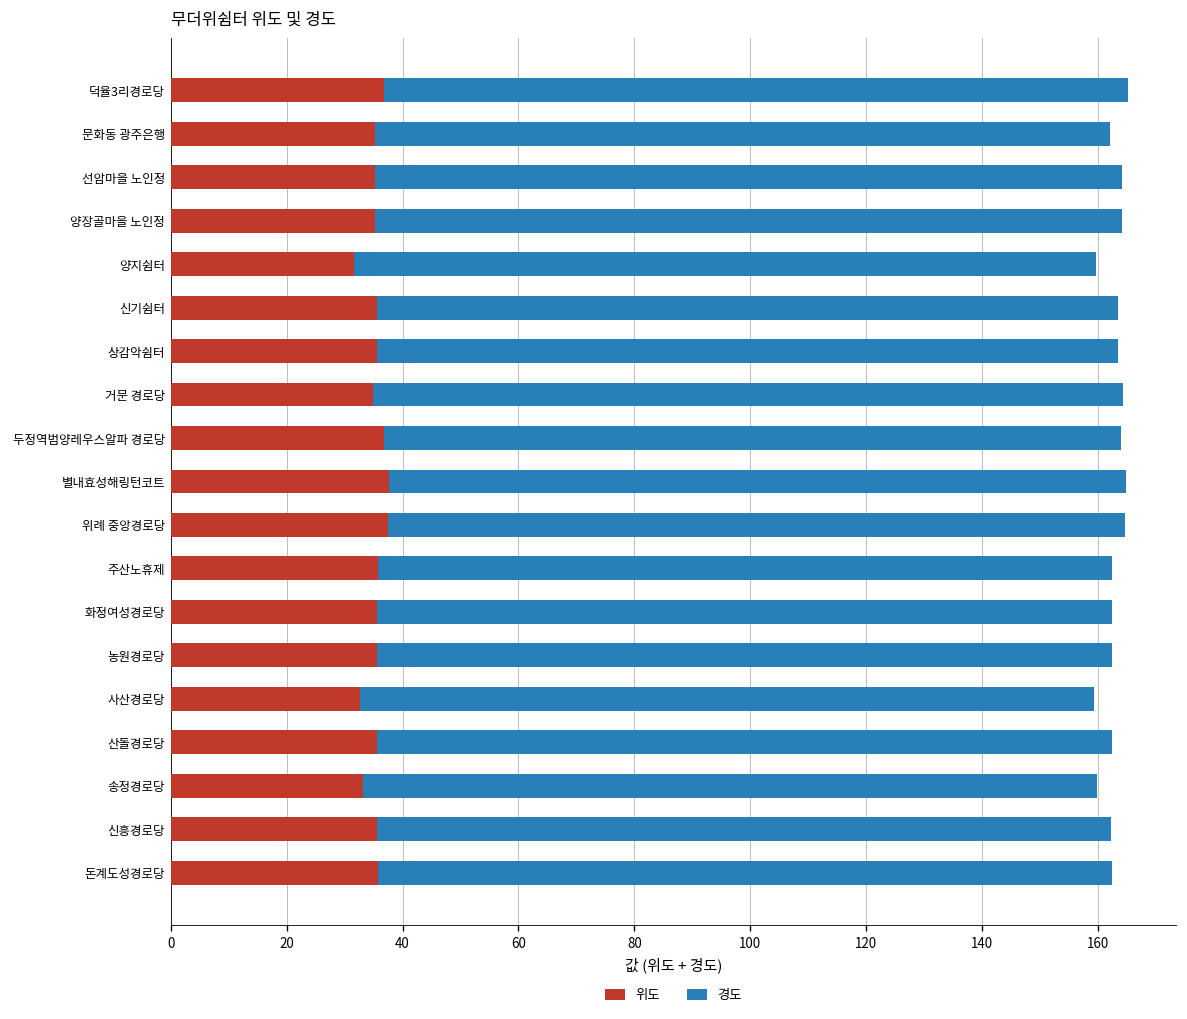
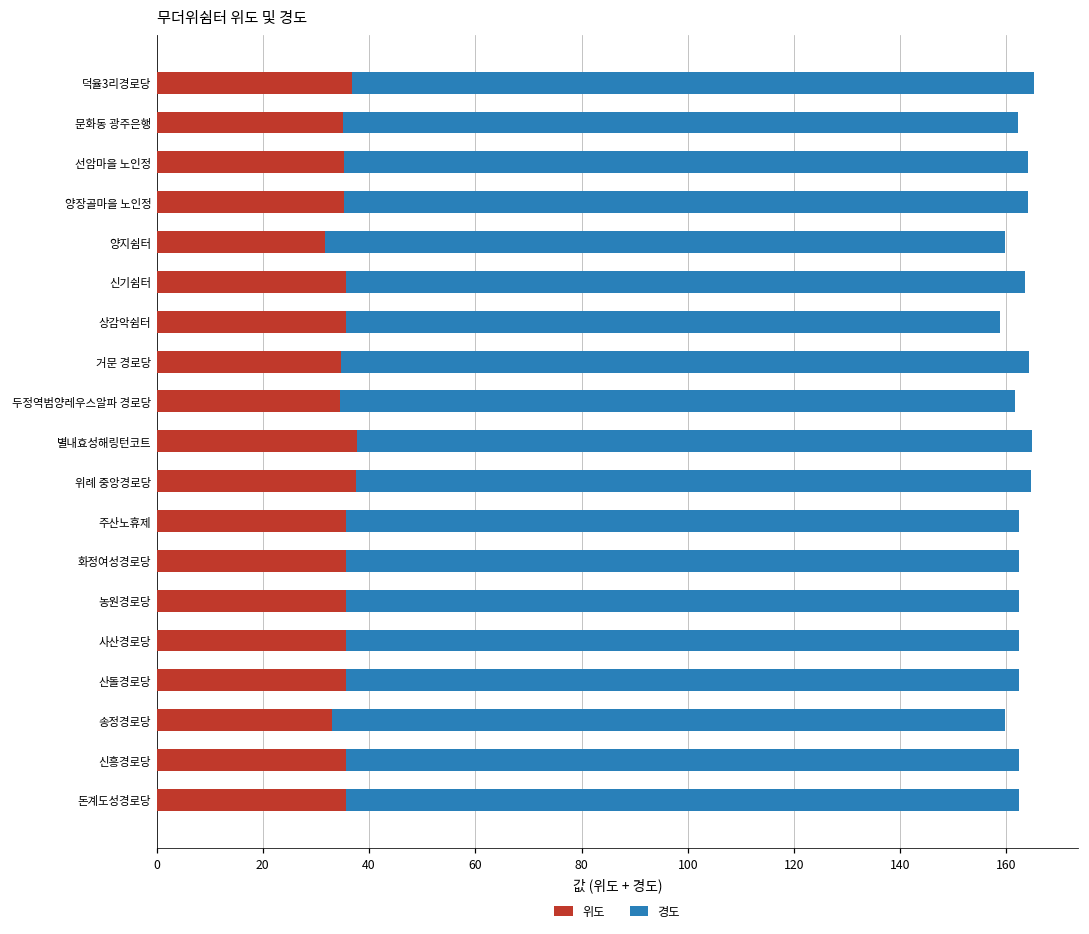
경도, 상감악쉼터: 128 -> 123
위도, 두정역범양레우스알파 경로당: 37 -> 34
위도, 사산경로당: 33 -> 36
